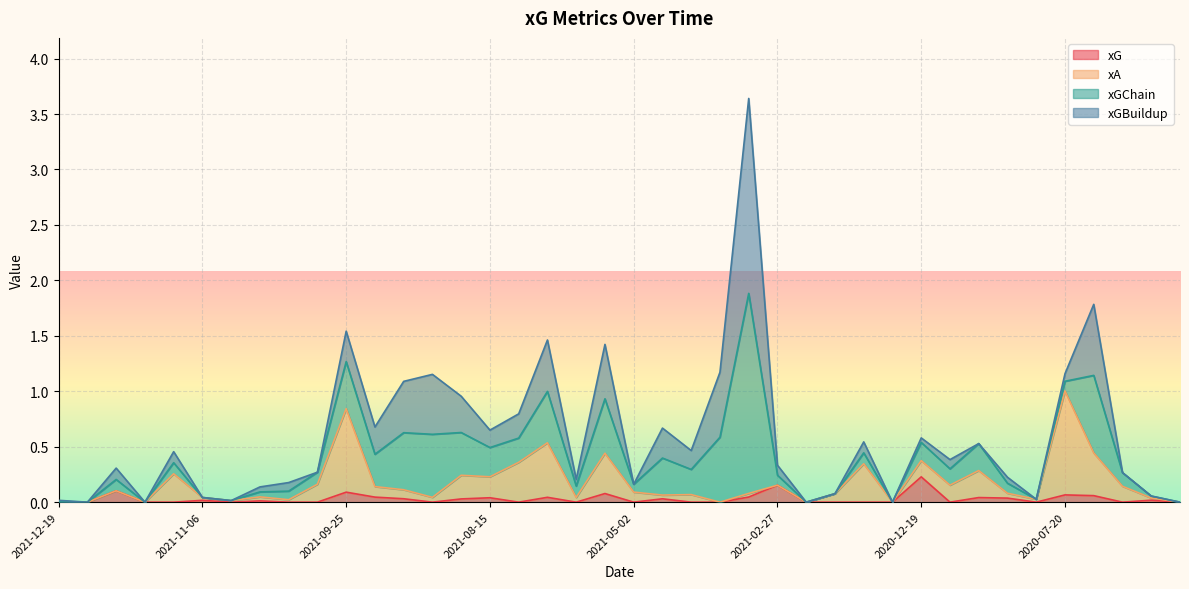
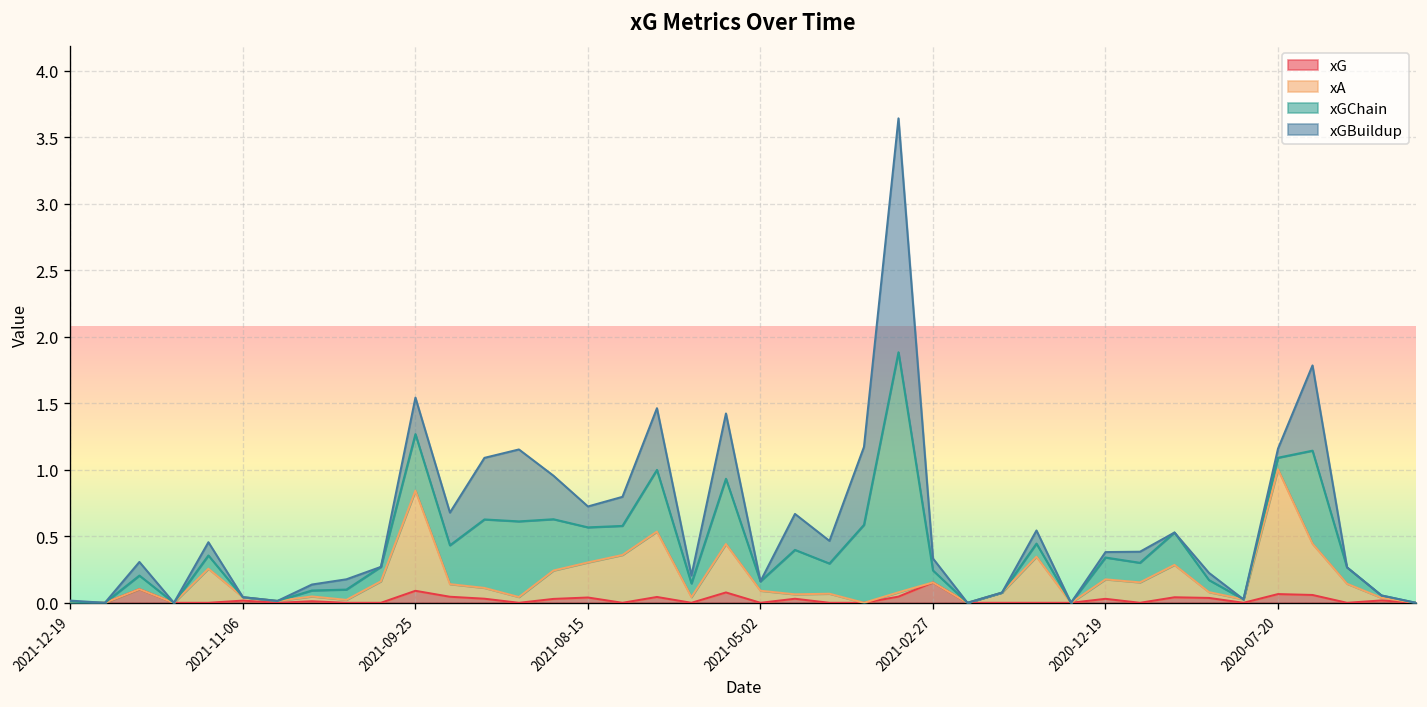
xA, 2021-08-15: 0.19 -> 0.26
xG, 2020-12-19: 0.23 -> 0.03
